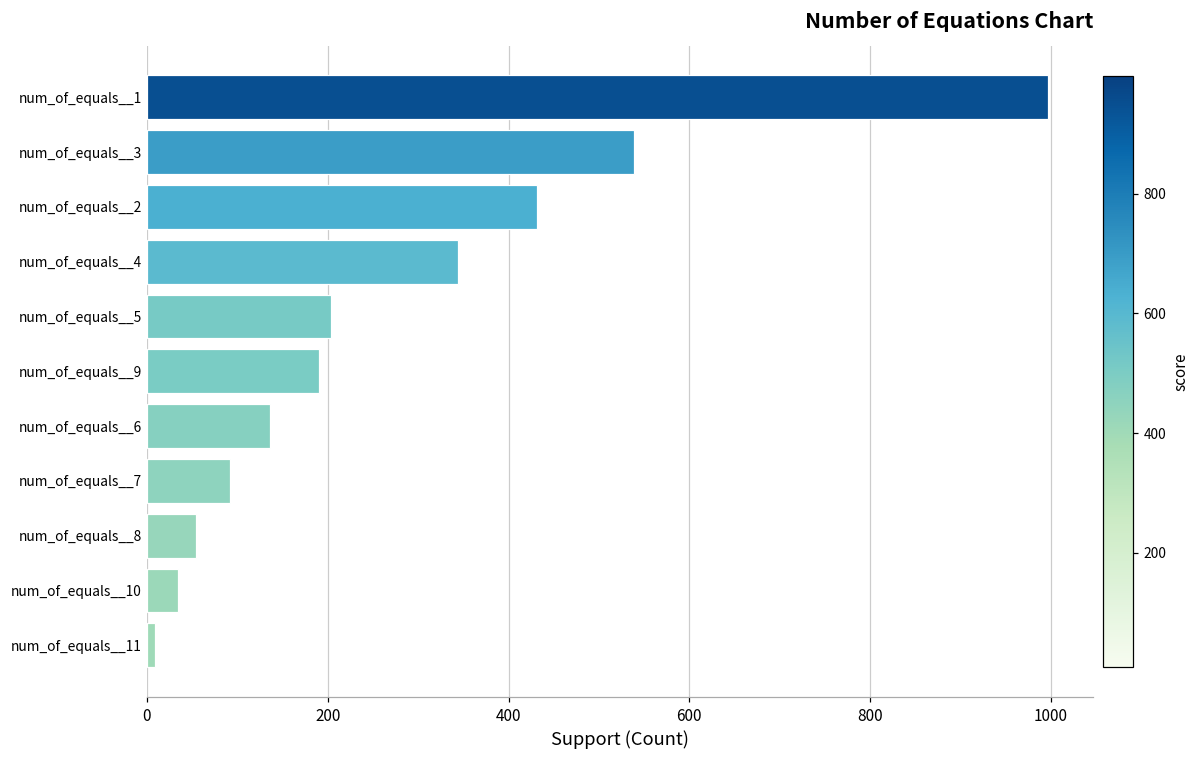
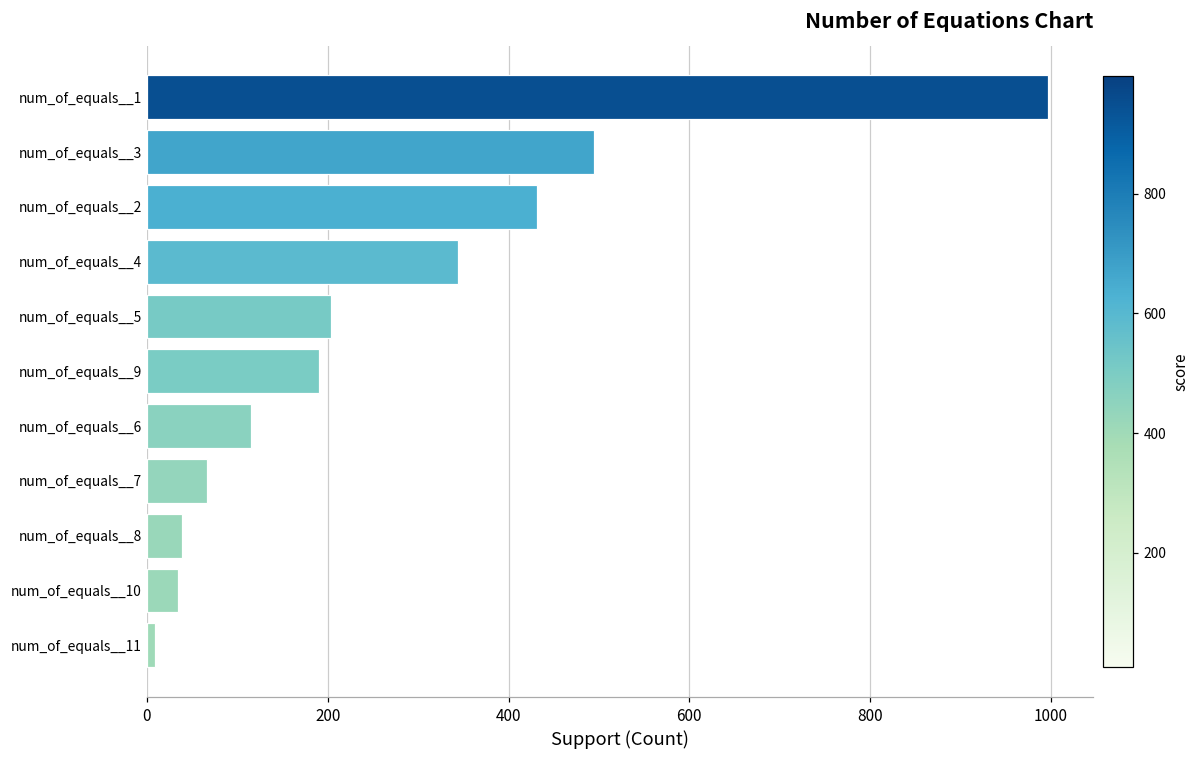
num_of_equals__3: 540 -> 490
num_of_equals__6: 140 -> 120
num_of_equals__7: 90 -> 70
num_of_equals__8: 50 -> 40
